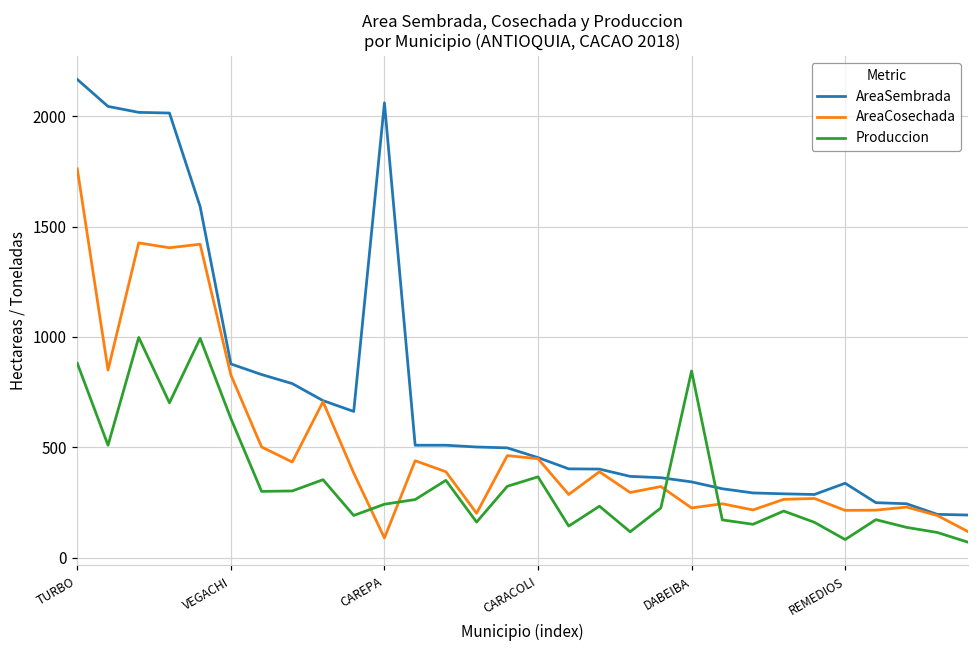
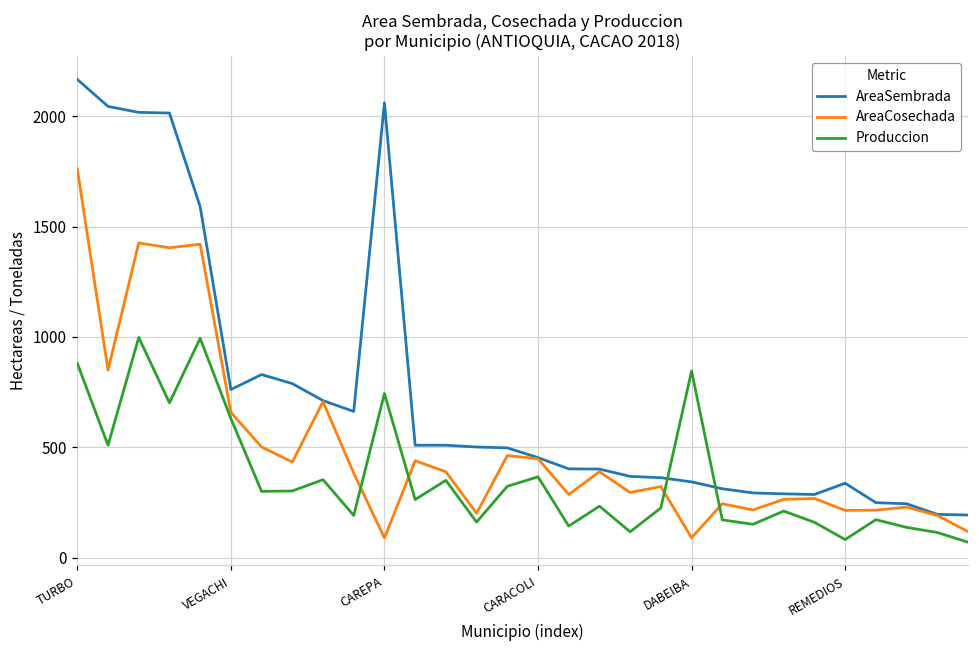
AreaSembrada, VEGACHI: 880 -> 760
AreaCosechada, VEGACHI: 830 -> 660
Produccion, CAREPA: 240 -> 740
AreaCosechada, DABEIBA: 230 -> 90
